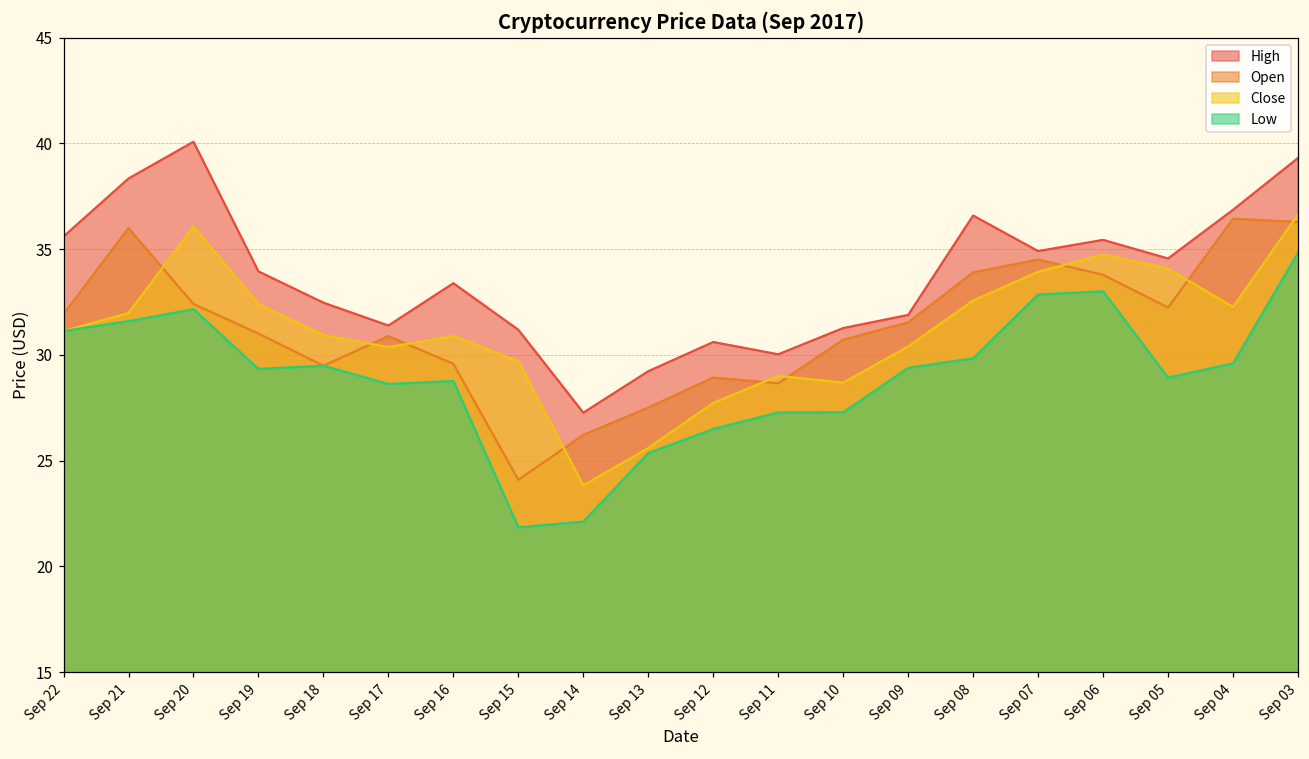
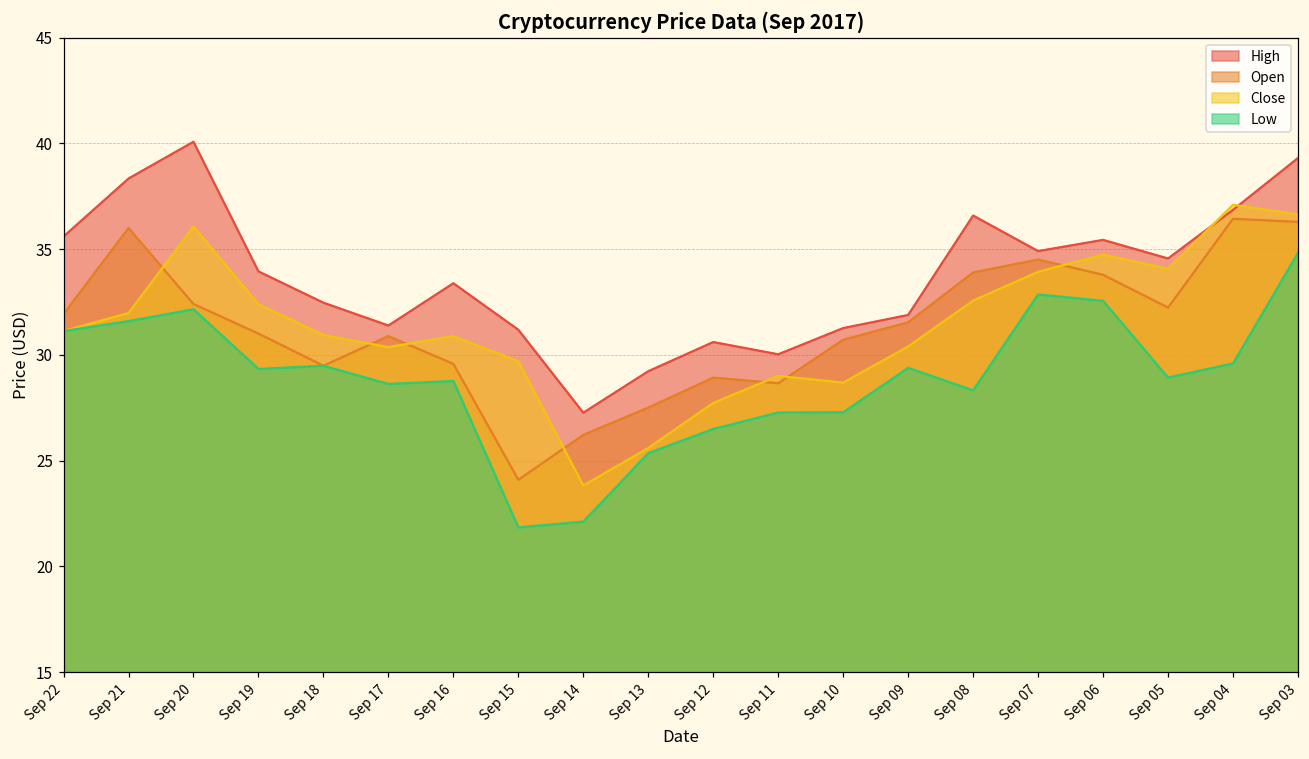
Low, Sep 08: 29.8 -> 28.3
Low, Sep 06: 33.0 -> 32.6
Close, Sep 04: 32.3 -> 37.1
